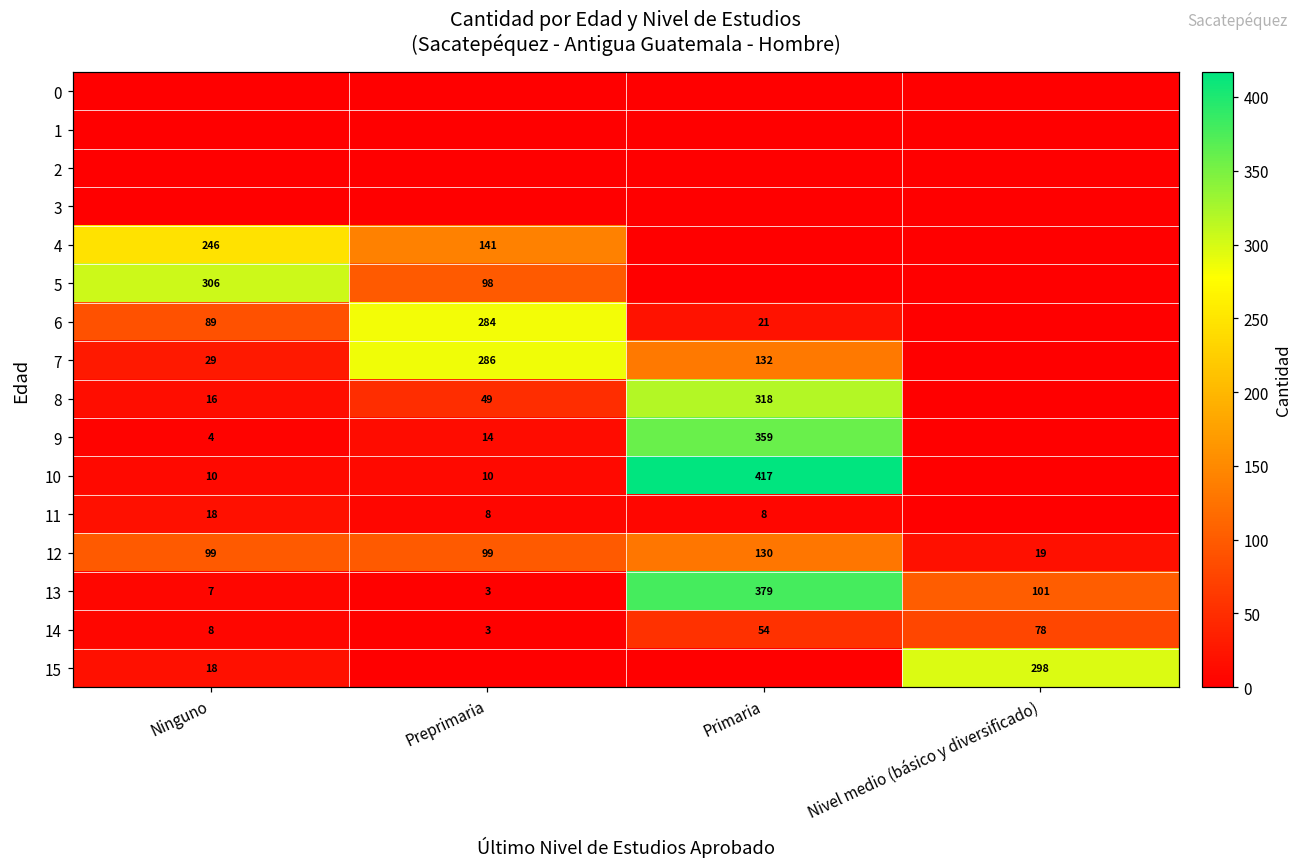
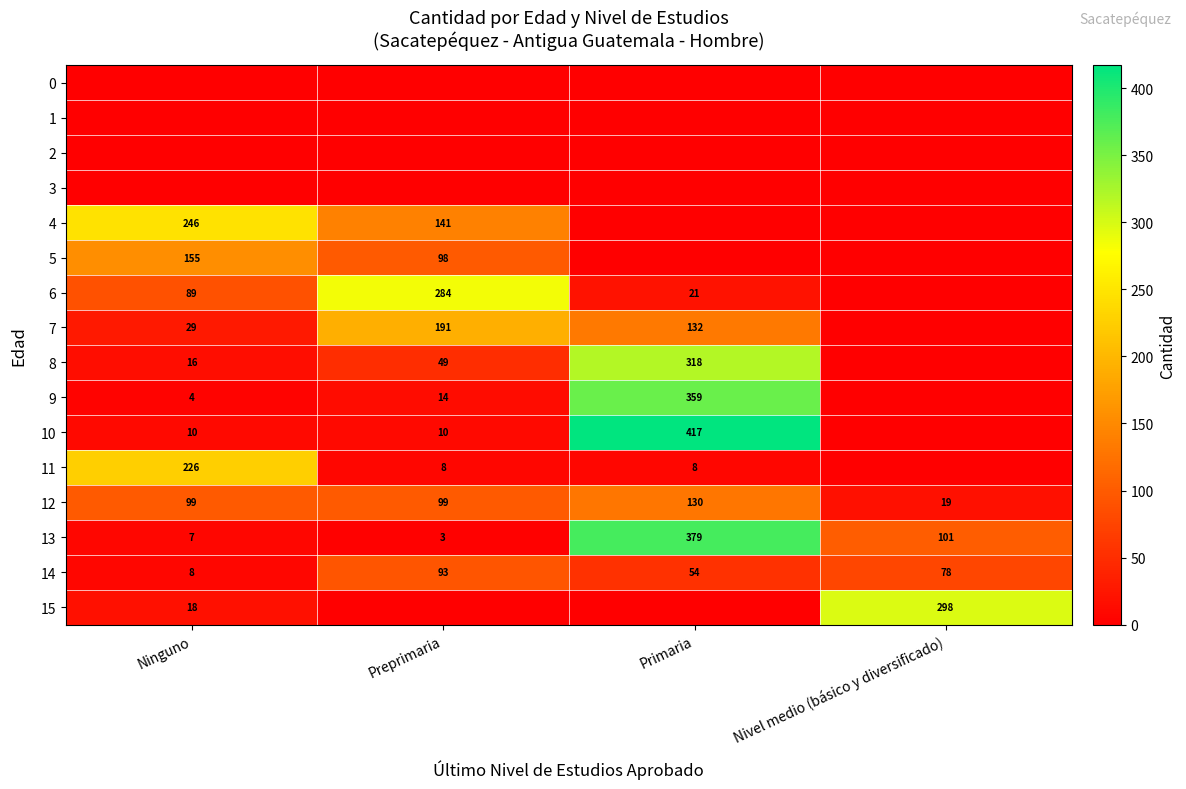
5, Ninguno: 306 -> 155
7, Preprimaria: 286 -> 191
11, Ninguno: 18 -> 226
14, Preprimaria: 3 -> 93
